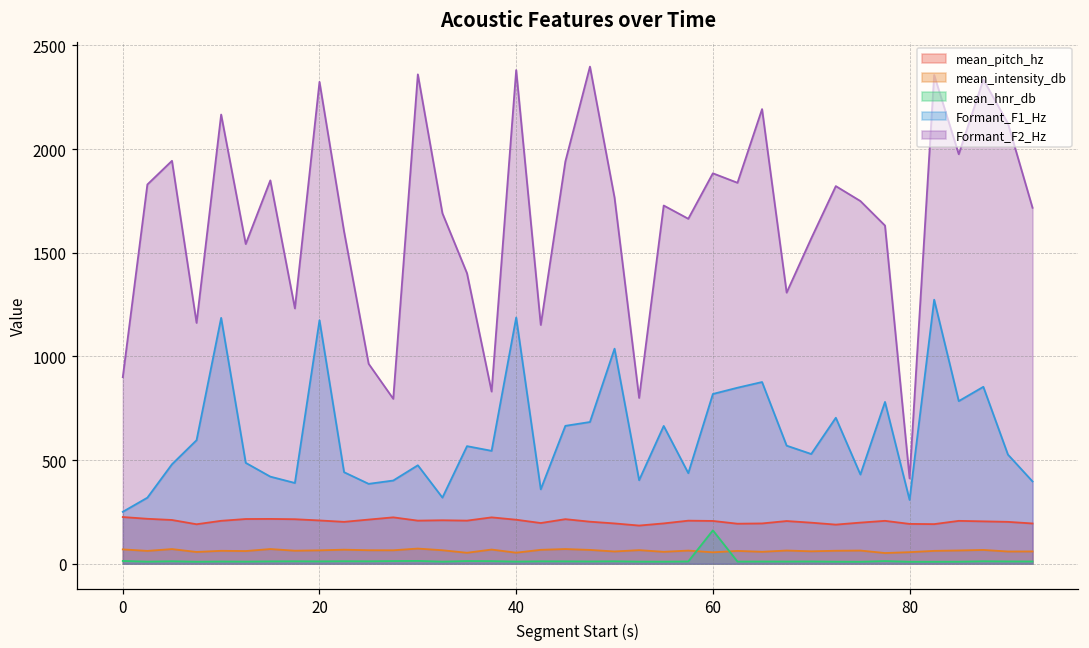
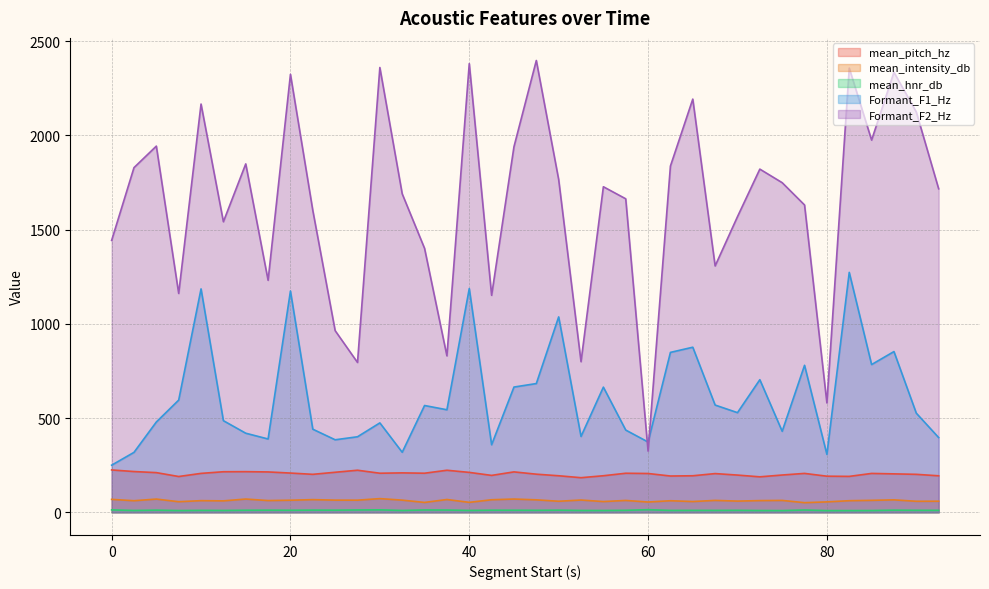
Formant_F2_Hz, 0: 900 -> 1440
mean_hnr_db, 60: 160 -> 10
Formant_F1_Hz, 60: 820 -> 370
Formant_F2_Hz, 60: 1880 -> 330
Formant_F2_Hz, 80: 410 -> 580
